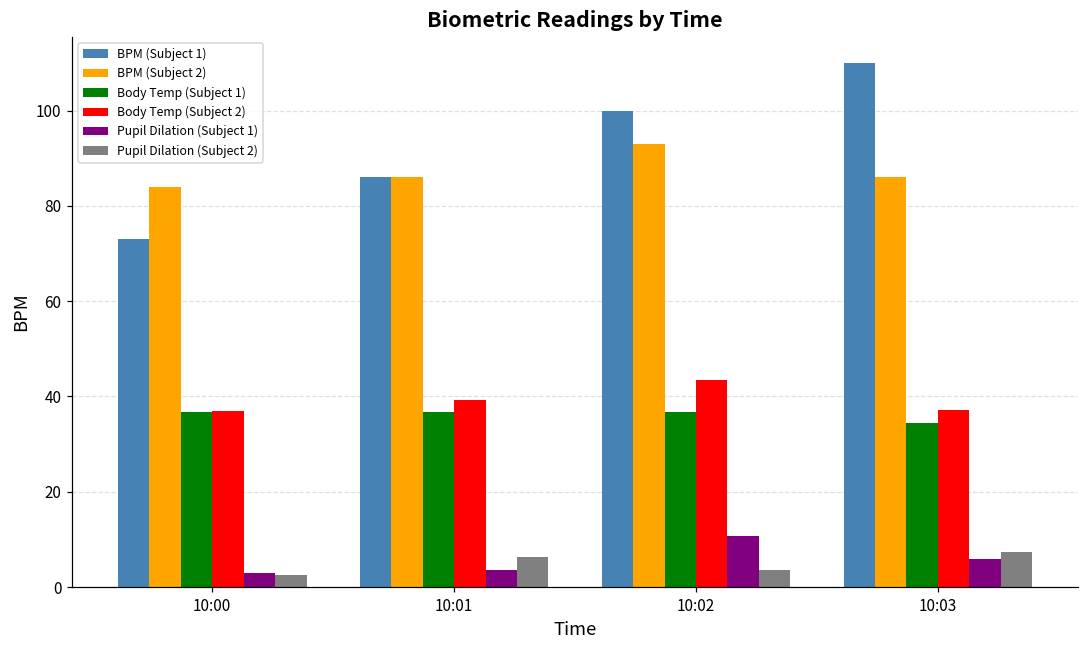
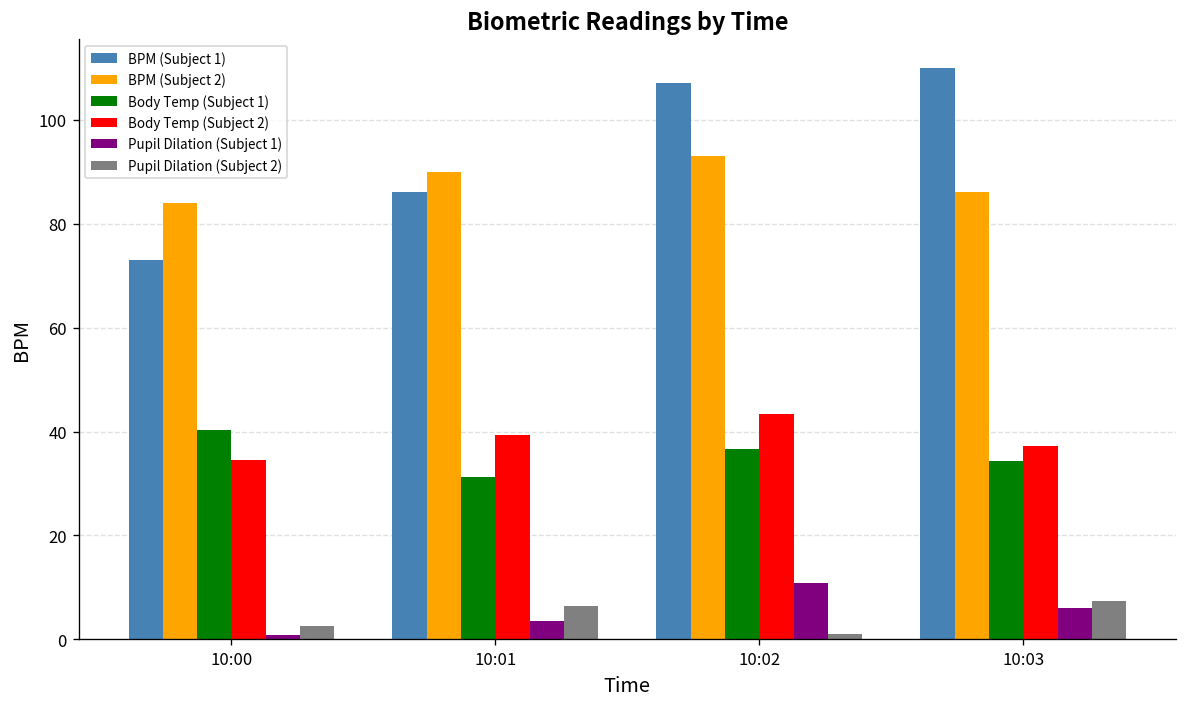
Body Temp (Subject 1), 10:00: 37 -> 40
Body Temp (Subject 2), 10:00: 37 -> 35
Pupil Dilation (Subject 1), 10:00: 3 -> 1
BPM (Subject 2), 10:01: 86 -> 90
Body Temp (Subject 1), 10:01: 37 -> 31
BPM (Subject 1), 10:02: 100 -> 107
Pupil Dilation (Subject 2), 10:02: 4 -> 1
